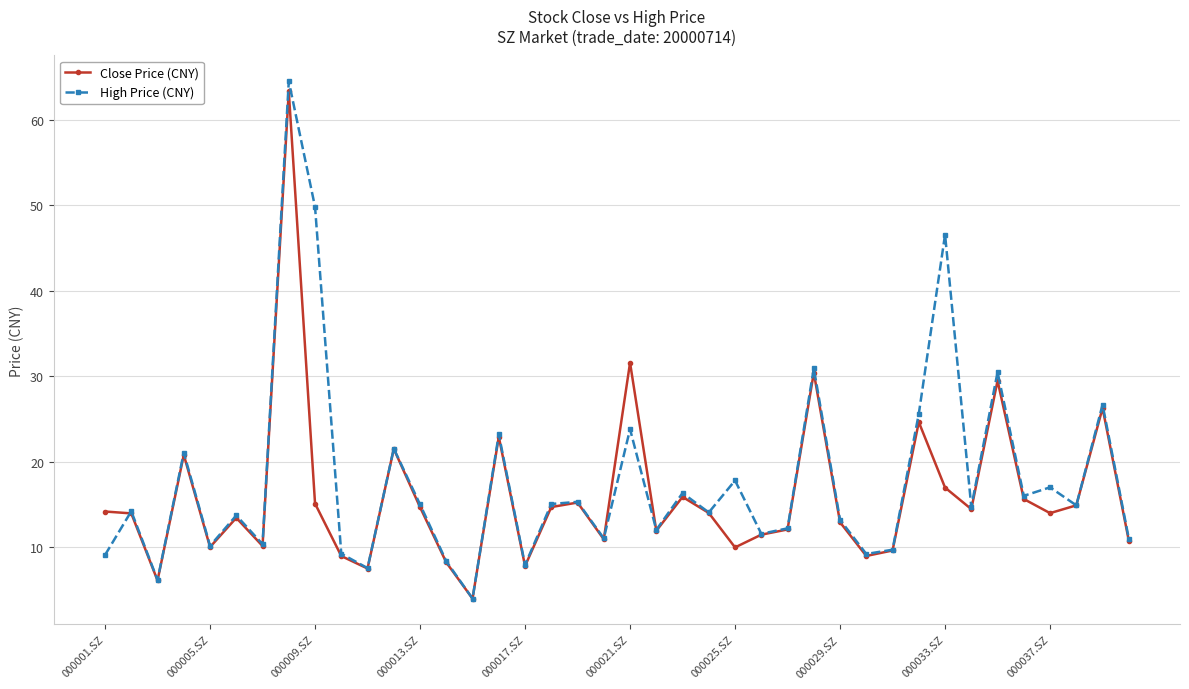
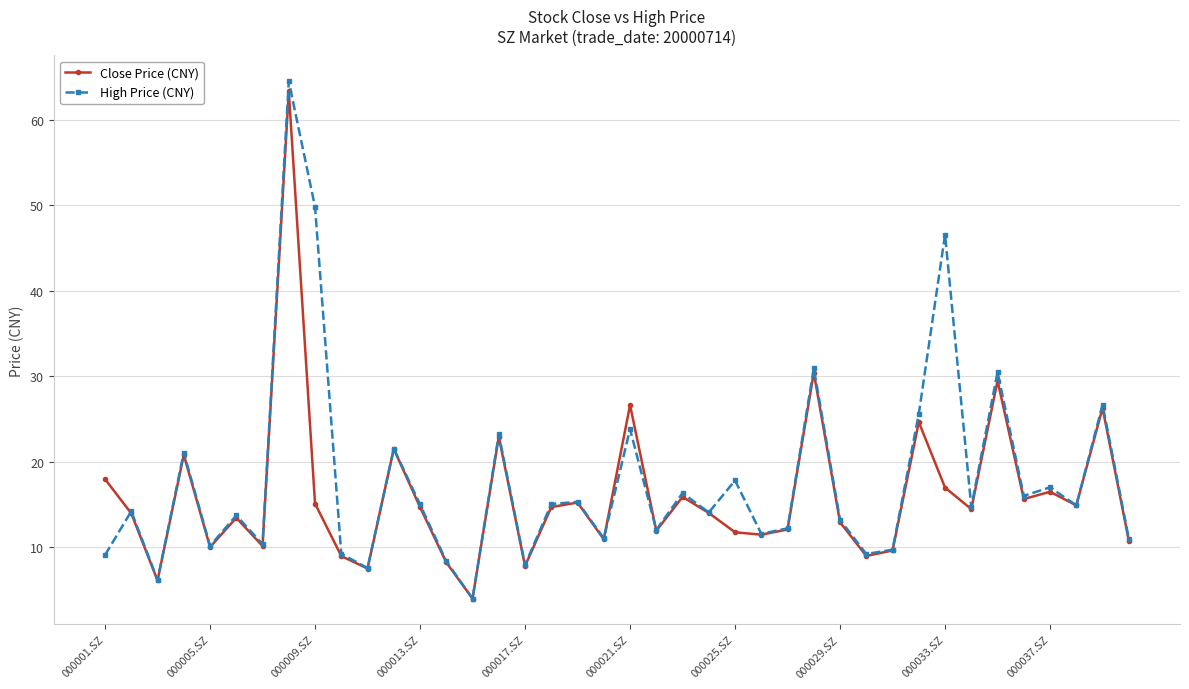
Close Price (CNY), 000001.SZ: 14 -> 18
Close Price (CNY), 000021.SZ: 32 -> 27
Close Price (CNY), 000025.SZ: 10 -> 12
Close Price (CNY), 000037.SZ: 14 -> 16
